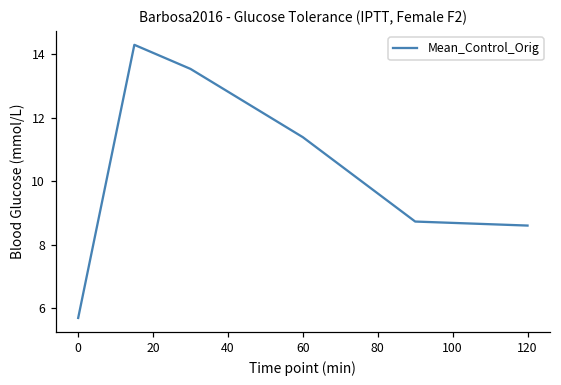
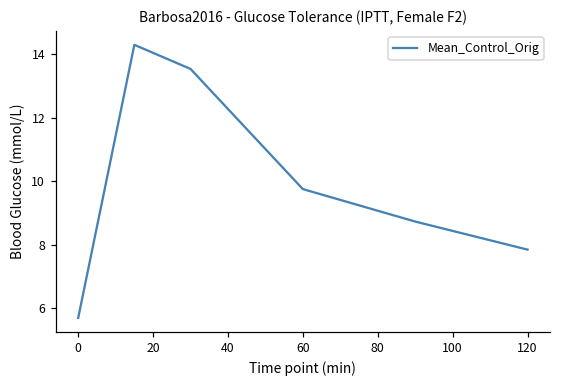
60: 11.4 -> 9.8
120: 8.6 -> 7.8
